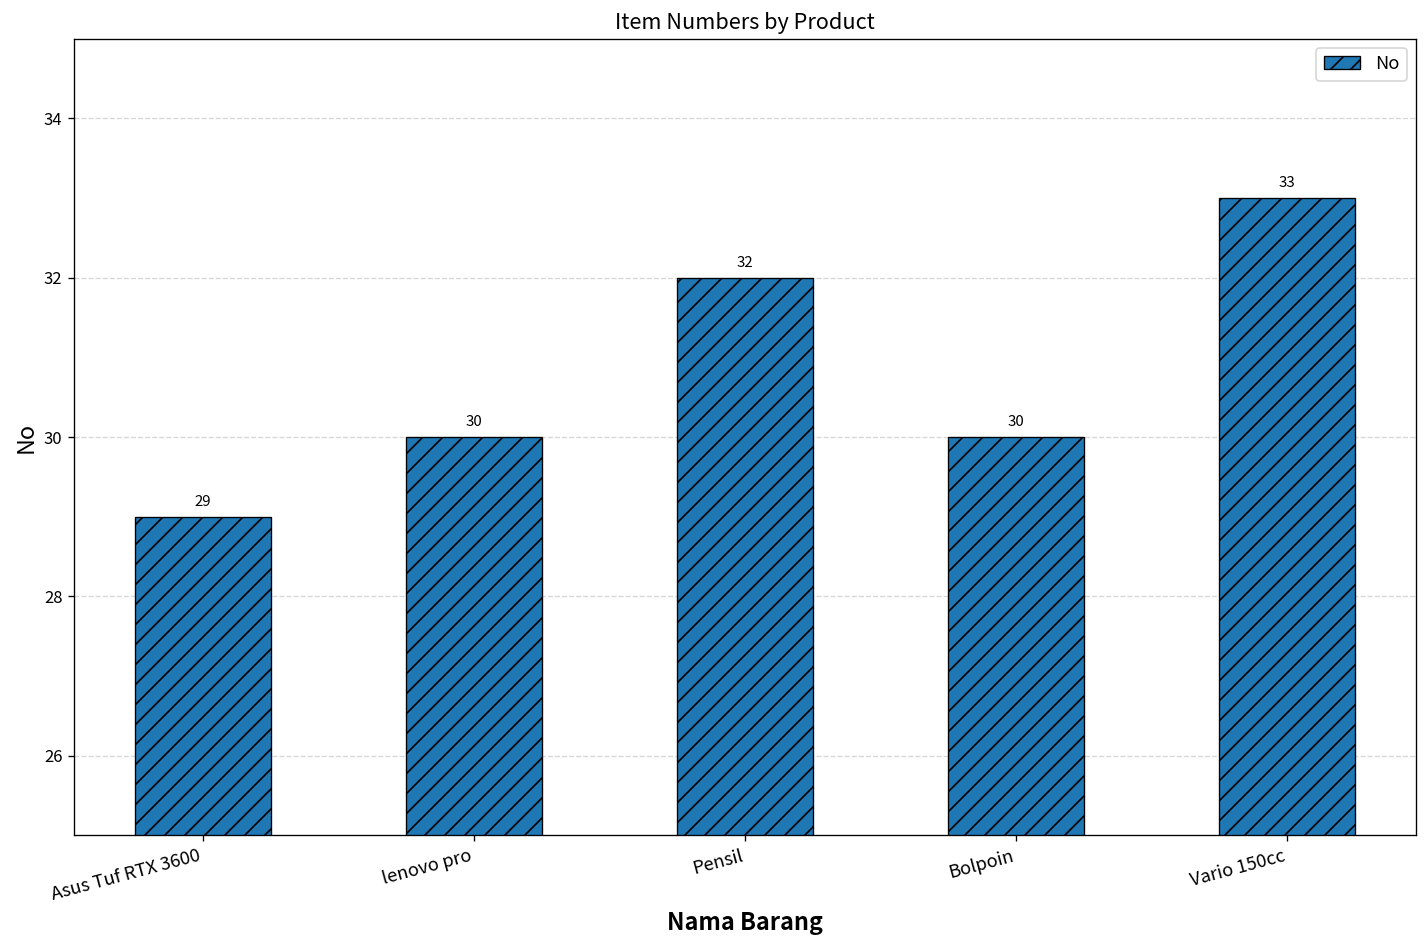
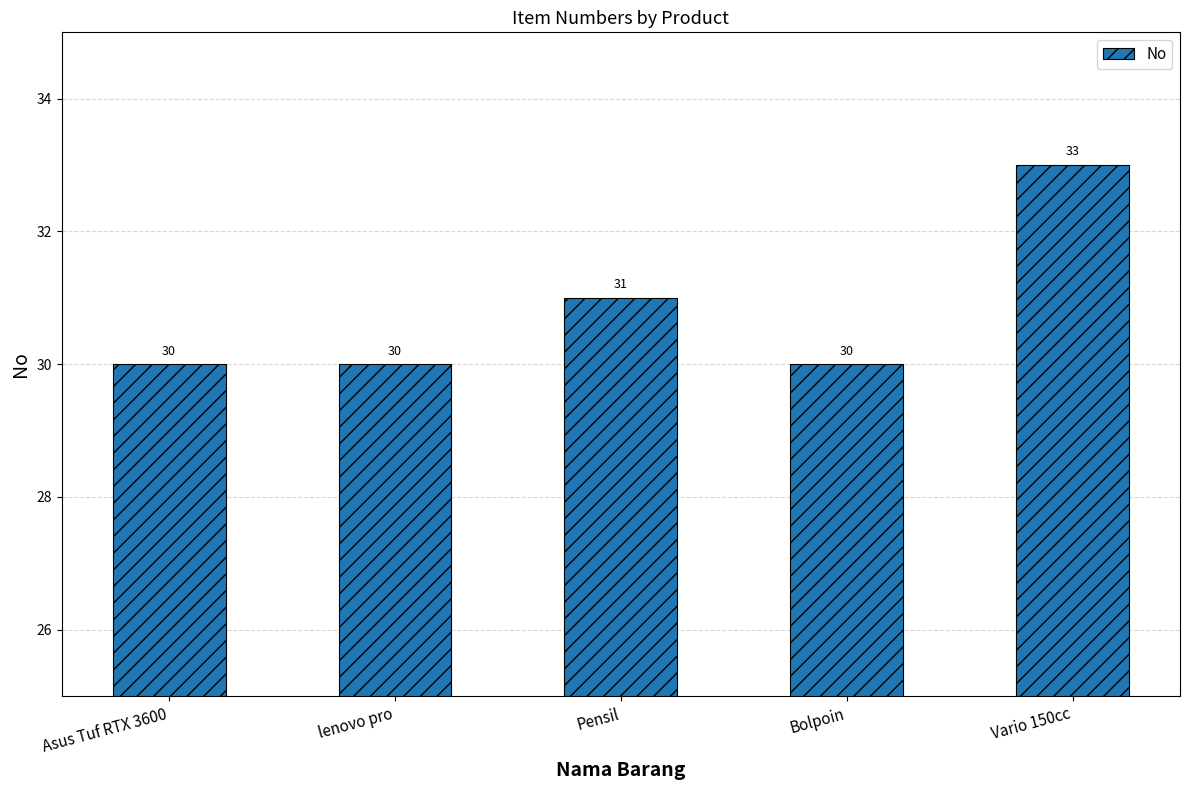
Asus Tuf RTX 3600: 29 -> 30
Pensil: 32 -> 31
